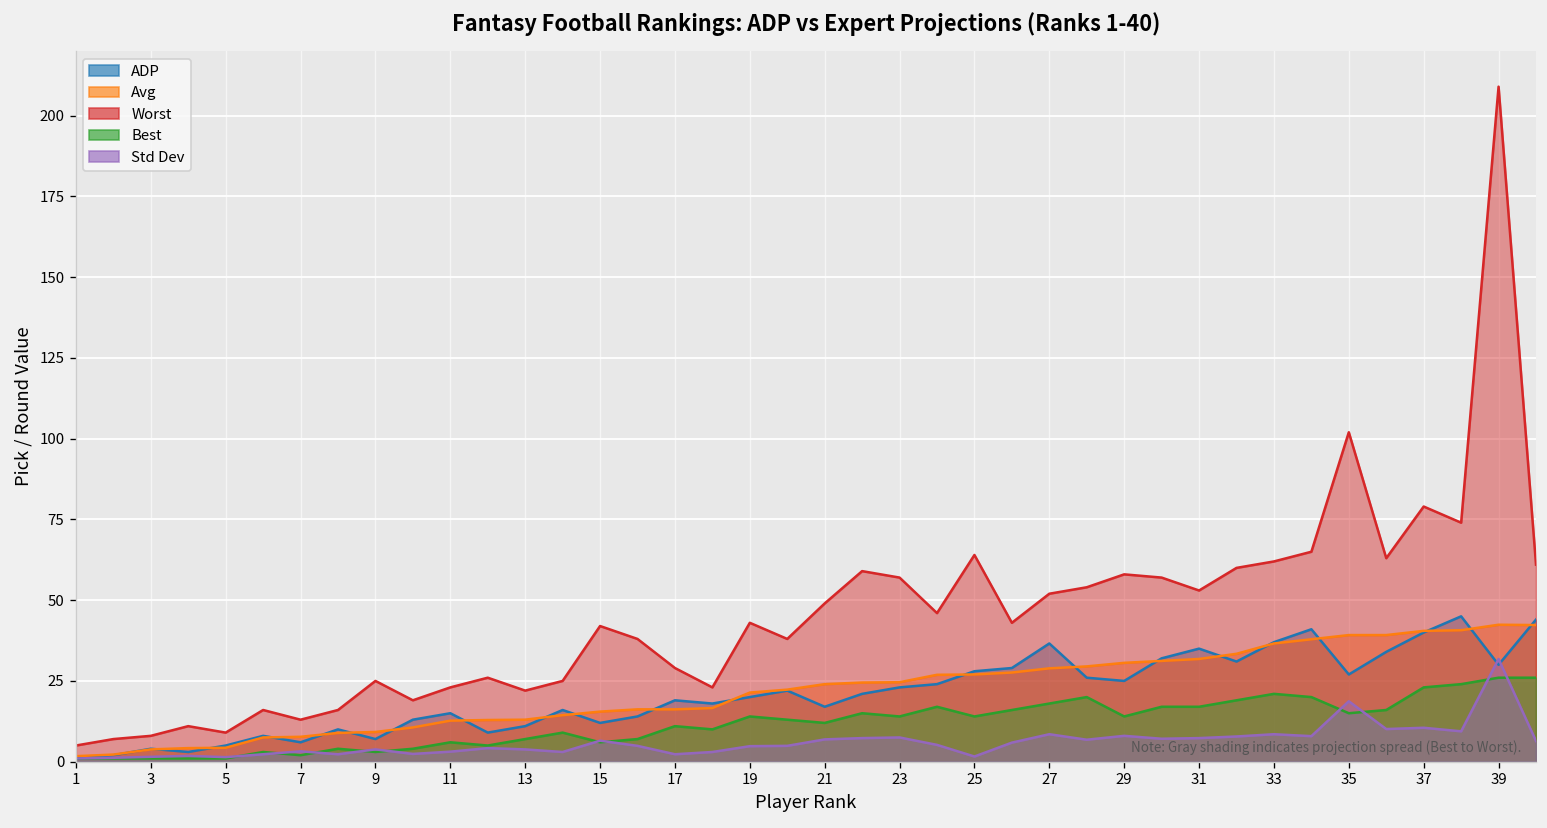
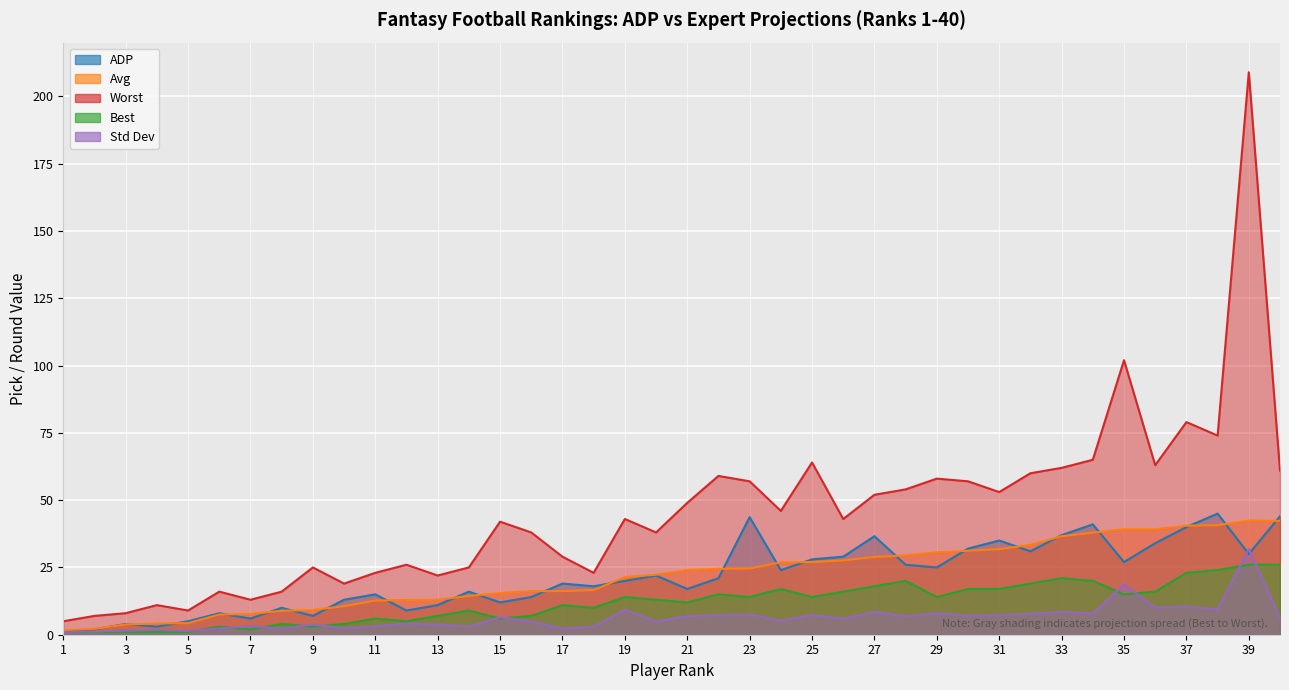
Std Dev, 19: 5 -> 9
ADP, 23: 23 -> 44
Std Dev, 25: 2 -> 7
